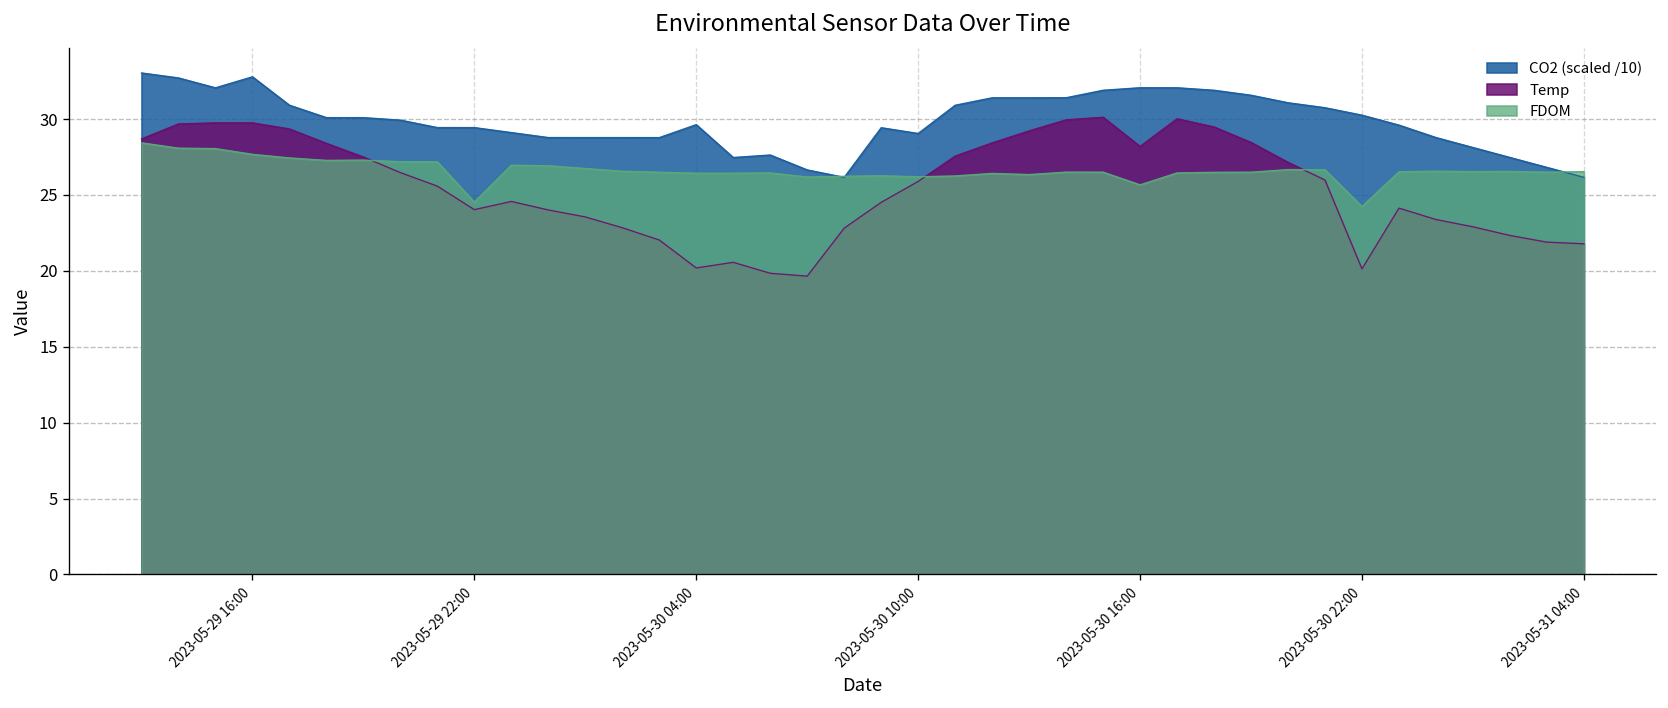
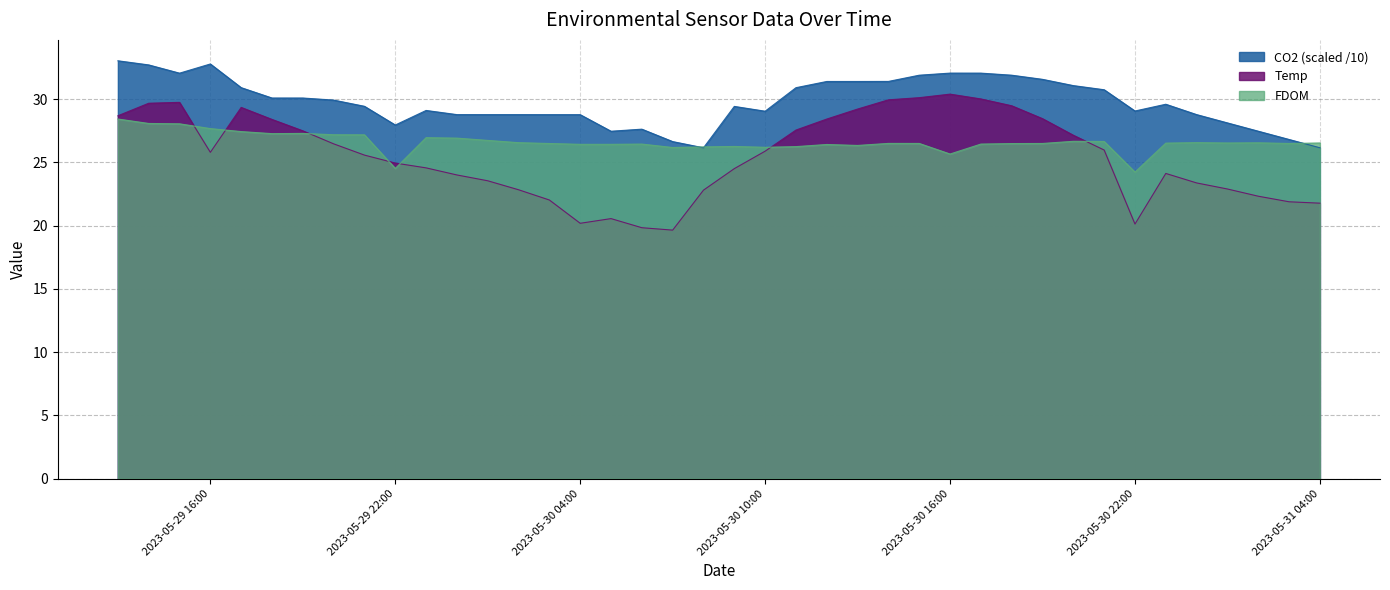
Temp, 2023-05-29 16:00: 29.8 -> 25.8
CO2 (scaled /10), 2023-05-29 22:00: 29.4 -> 28.0
Temp, 2023-05-29 22:00: 24.0 -> 25.0
CO2 (scaled /10), 2023-05-30 04:00: 29.6 -> 28.8
Temp, 2023-05-30 16:00: 28.2 -> 30.4
CO2 (scaled /10), 2023-05-30 22:00: 30.3 -> 29.1
